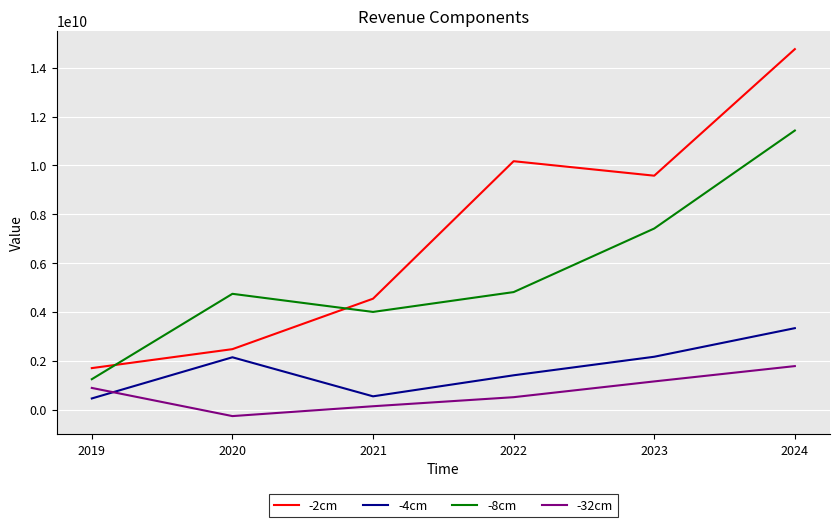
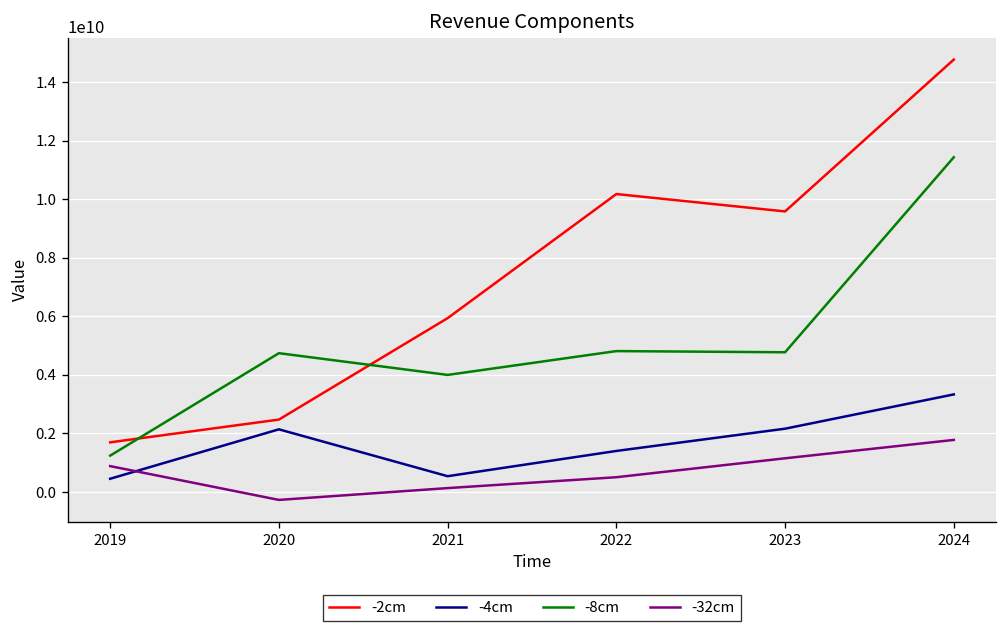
-2cm, 2021: 4500000000 -> 5900000000
-8cm, 2023: 7400000000 -> 4800000000
